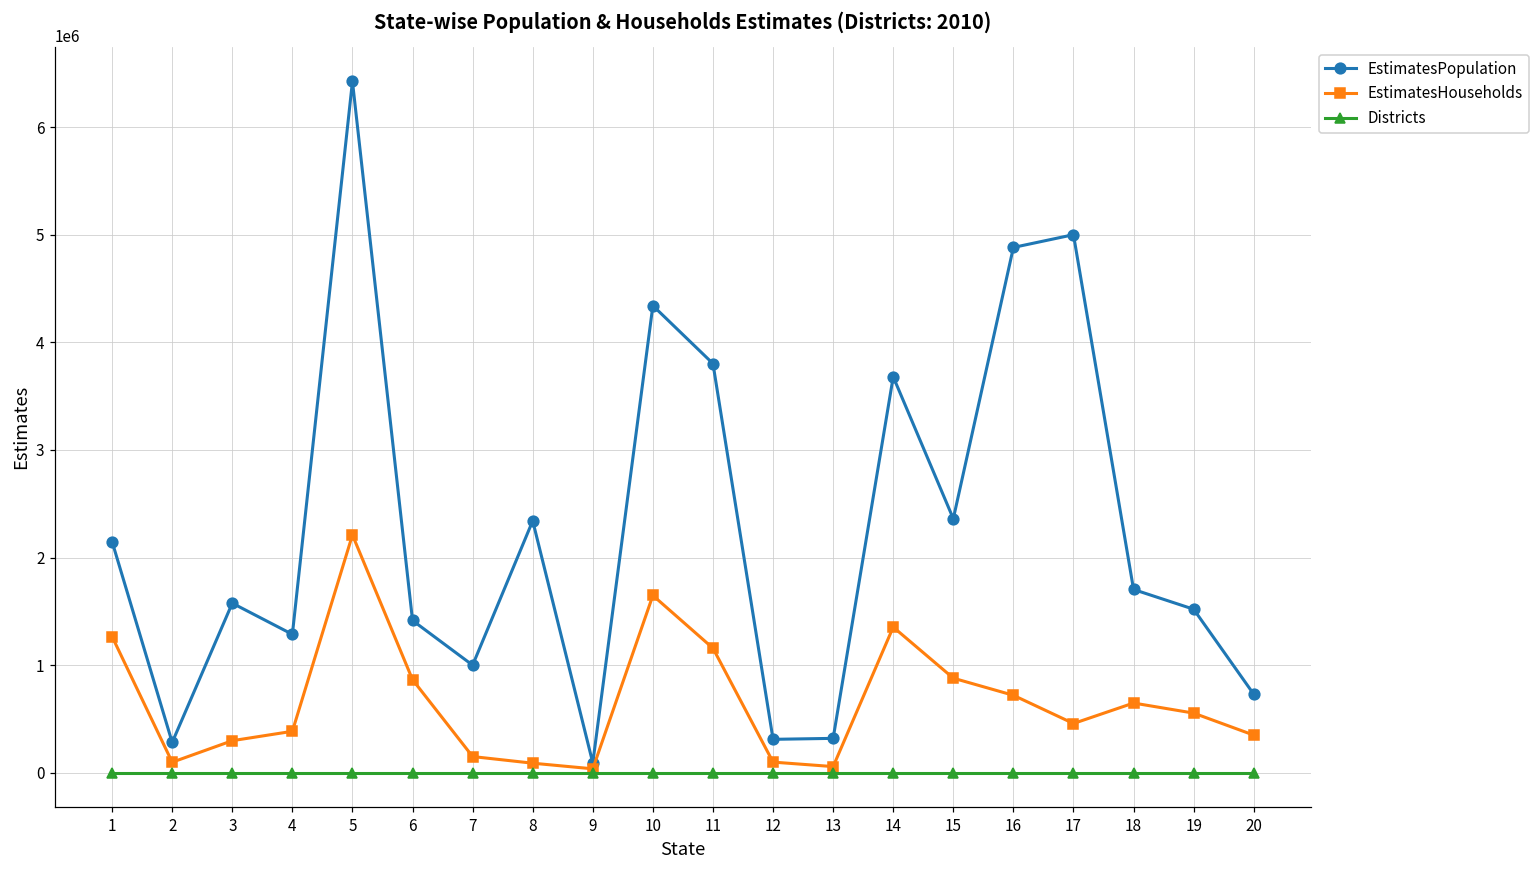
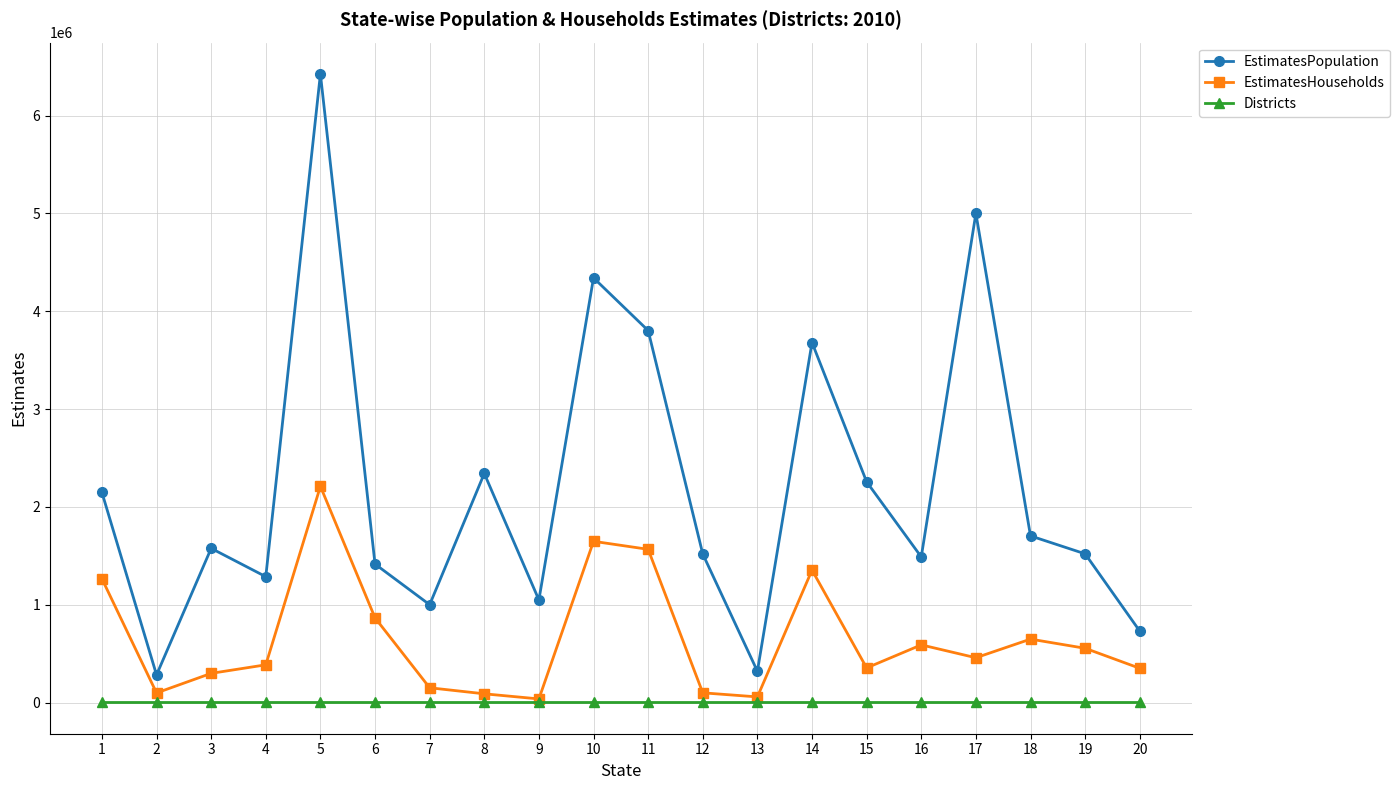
EstimatesPopulation, 9: 100000 -> 1000000
EstimatesHouseholds, 11: 1200000 -> 1600000
EstimatesPopulation, 12: 300000 -> 1500000
EstimatesPopulation, 15: 2400000 -> 2300000
EstimatesHouseholds, 15: 900000 -> 400000
EstimatesPopulation, 16: 4900000 -> 1500000
EstimatesHouseholds, 16: 700000 -> 600000
